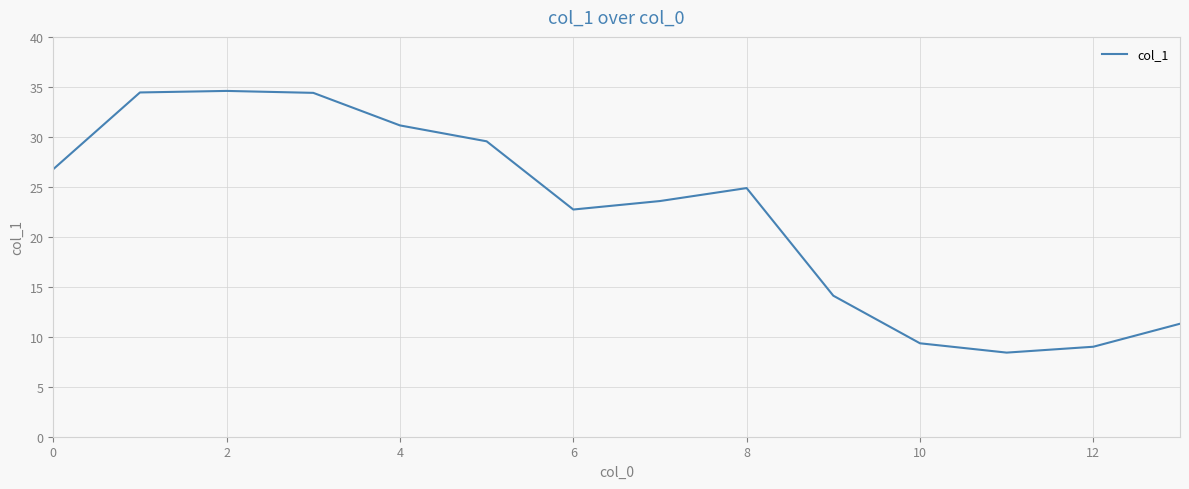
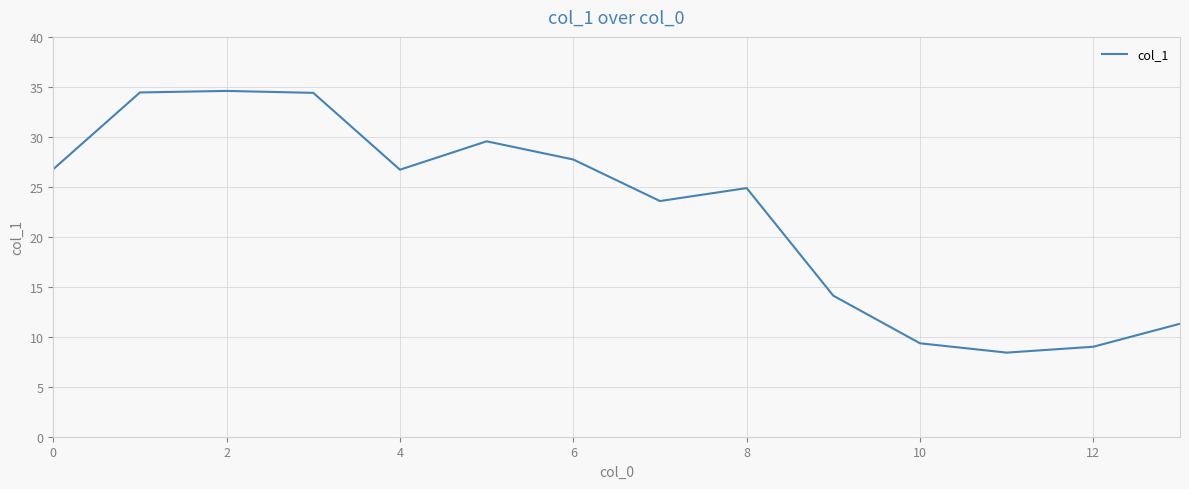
4: 31 -> 27
6: 23 -> 28
